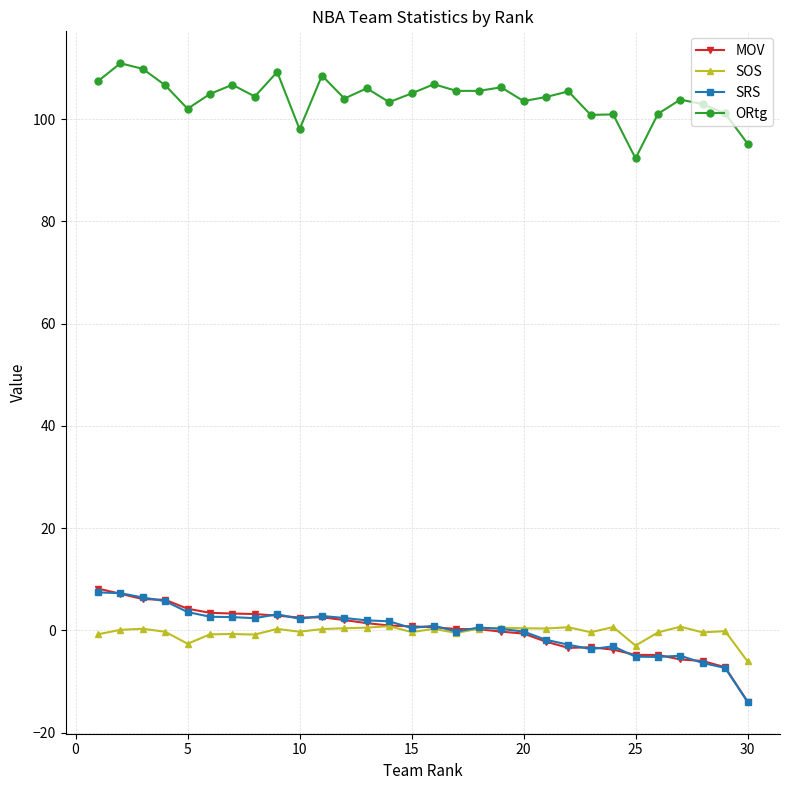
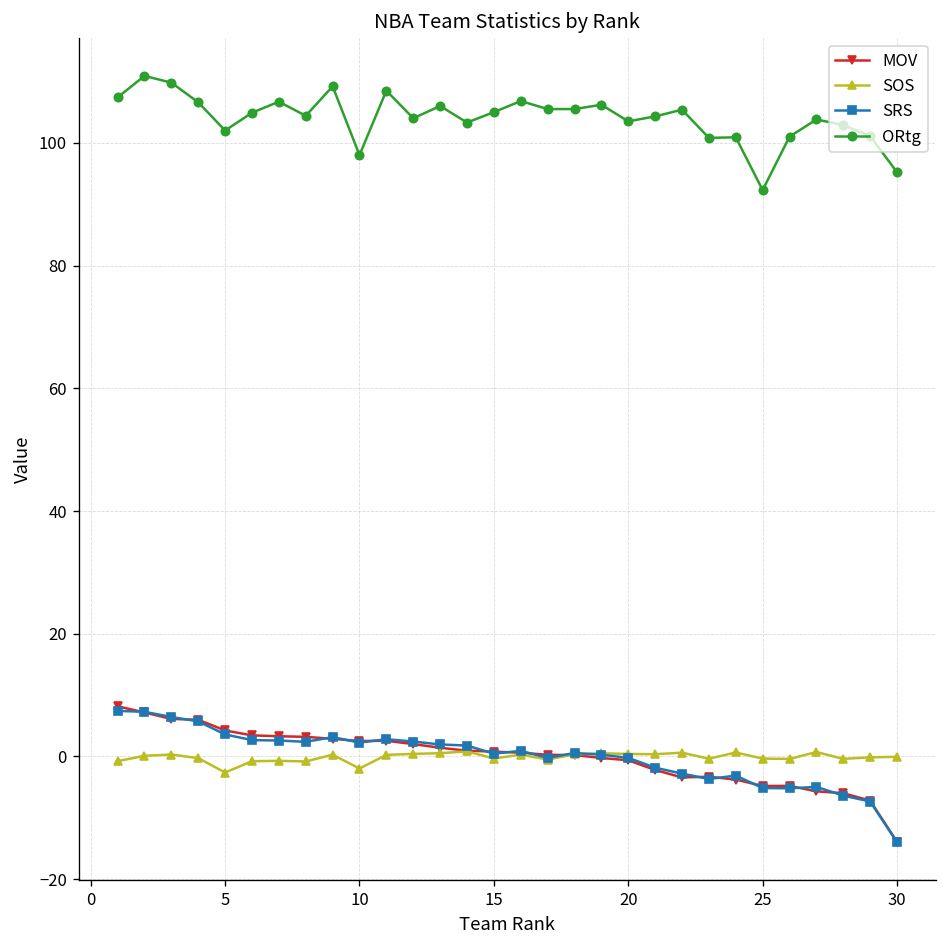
SOS, 10: 0 -> -2
SOS, 25: -3 -> 0
SOS, 30: -6 -> 0
